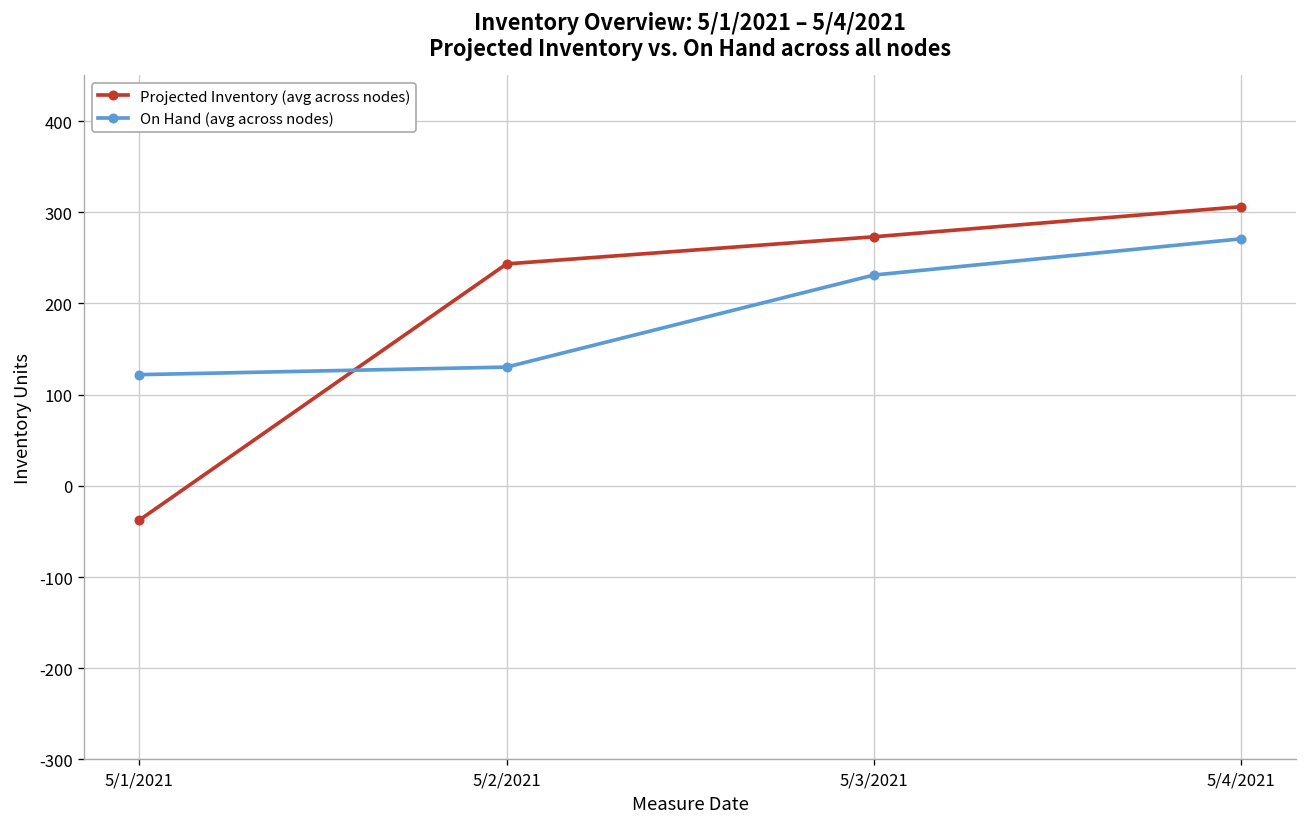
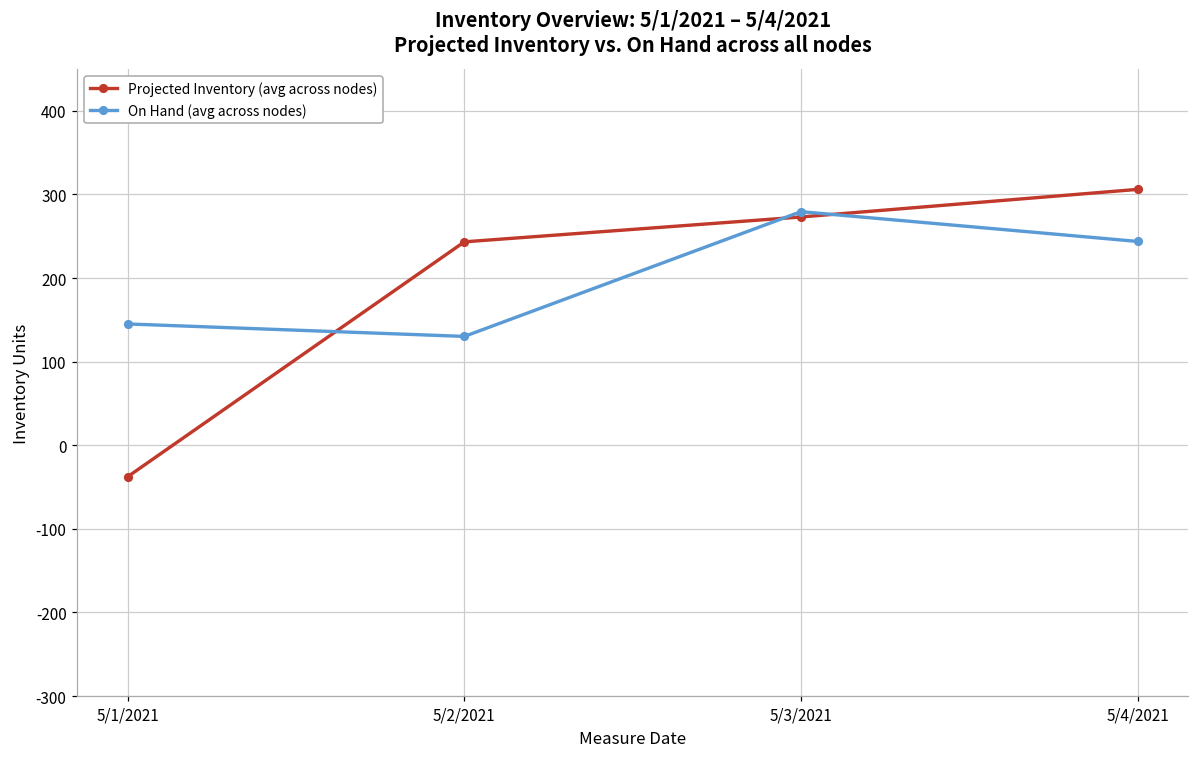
On Hand (avg across nodes), 5/1/2021: 120 -> 150
On Hand (avg across nodes), 5/3/2021: 230 -> 280
On Hand (avg across nodes), 5/4/2021: 270 -> 240
